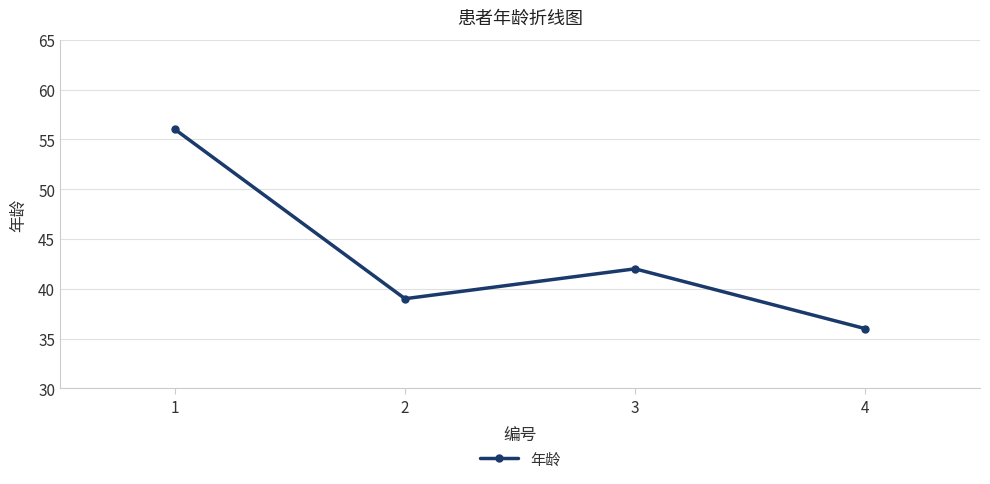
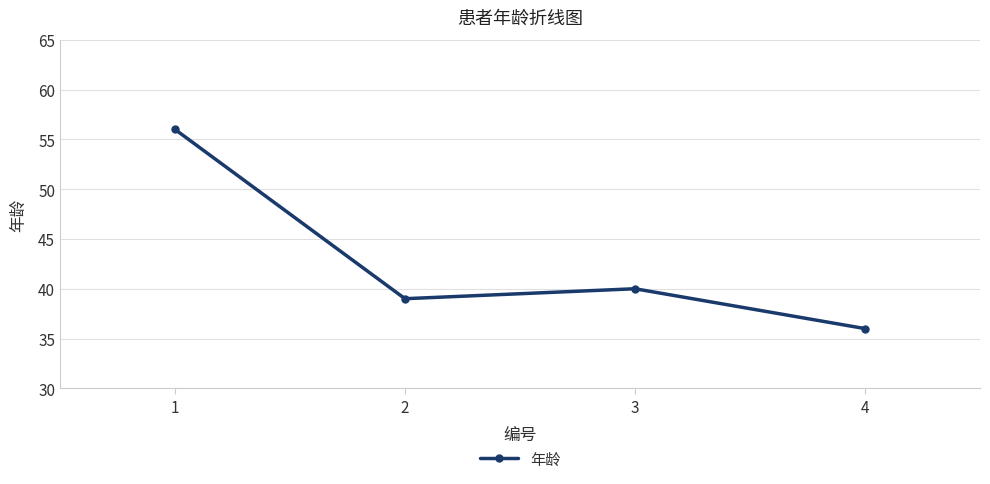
3: 42 -> 40
